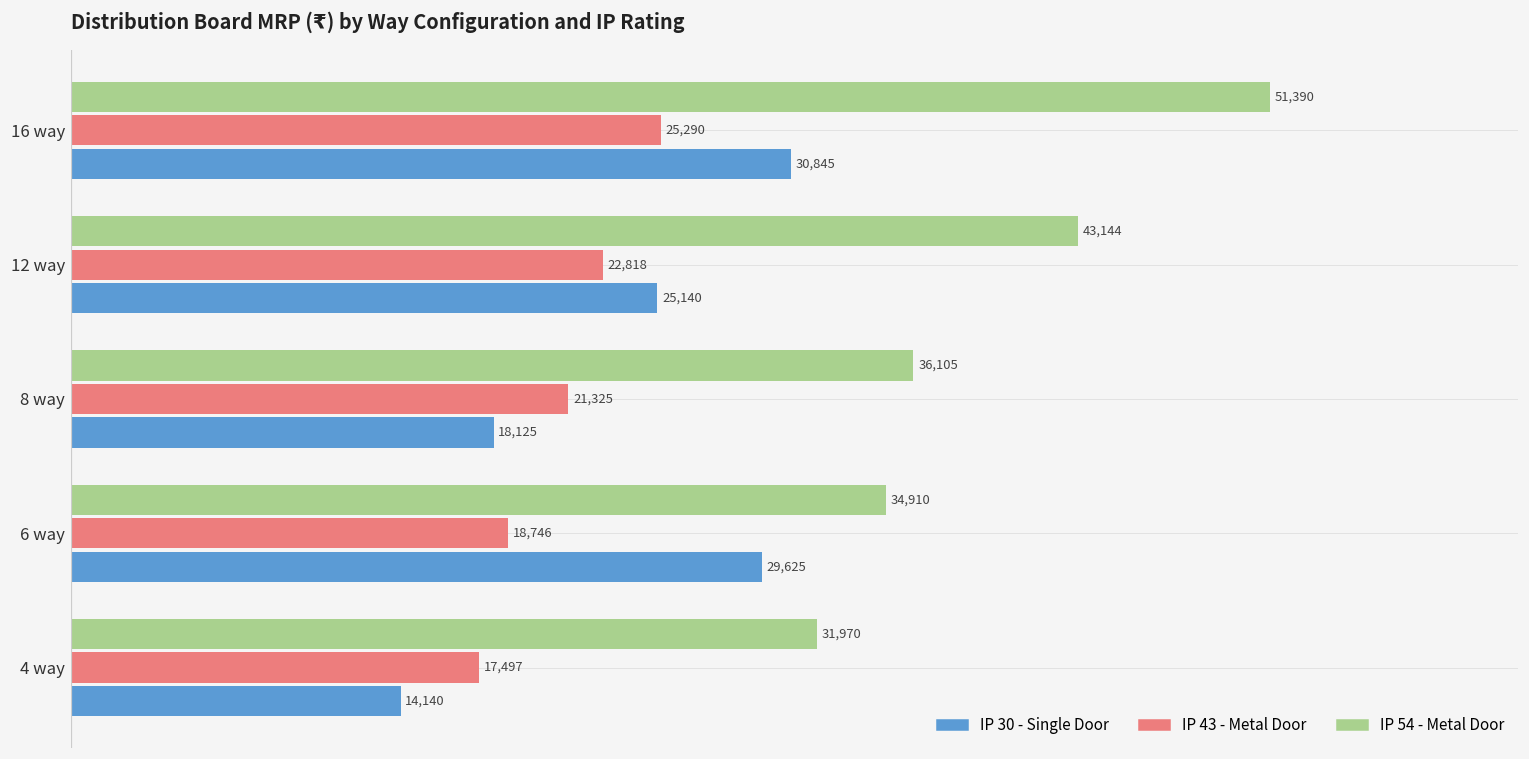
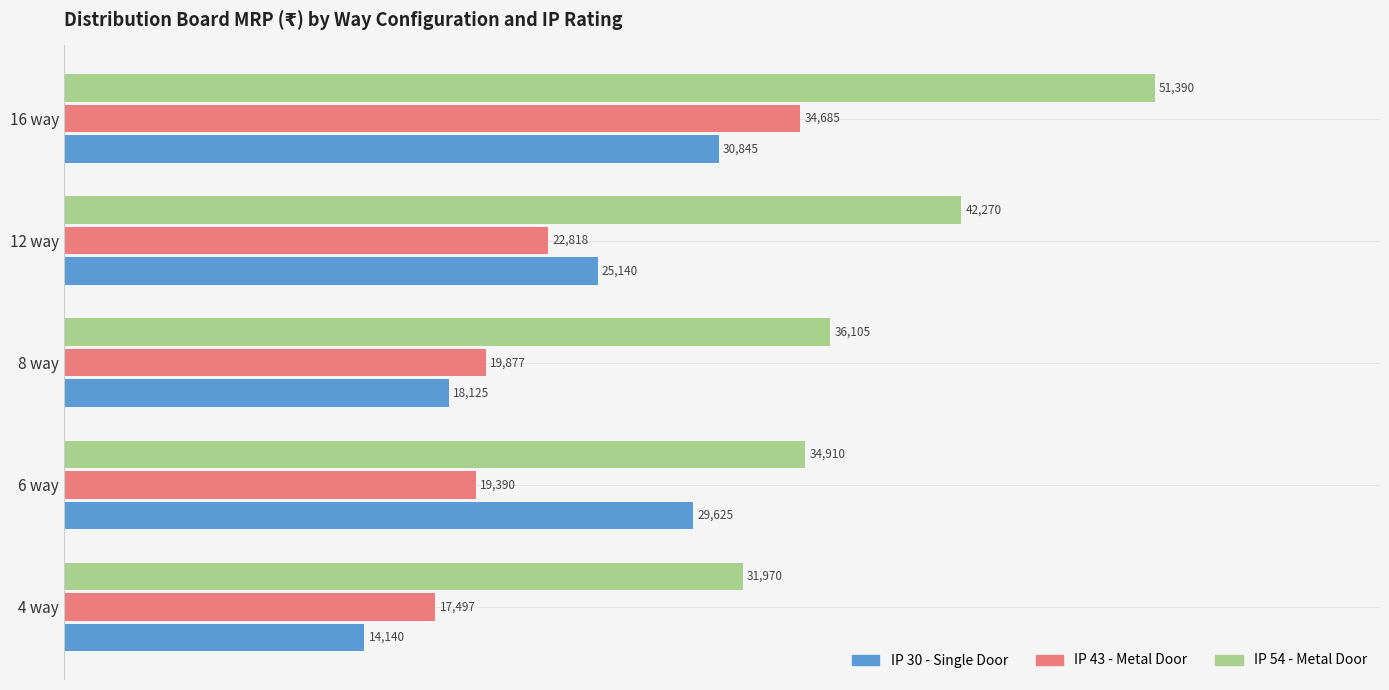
IP 43 - Metal Door, 16 way: 25,290 -> 34,685
IP 54 - Metal Door, 12 way: 43,144 -> 42,270
IP 43 - Metal Door, 8 way: 21,325 -> 19,877
IP 43 - Metal Door, 6 way: 18,746 -> 19,390
